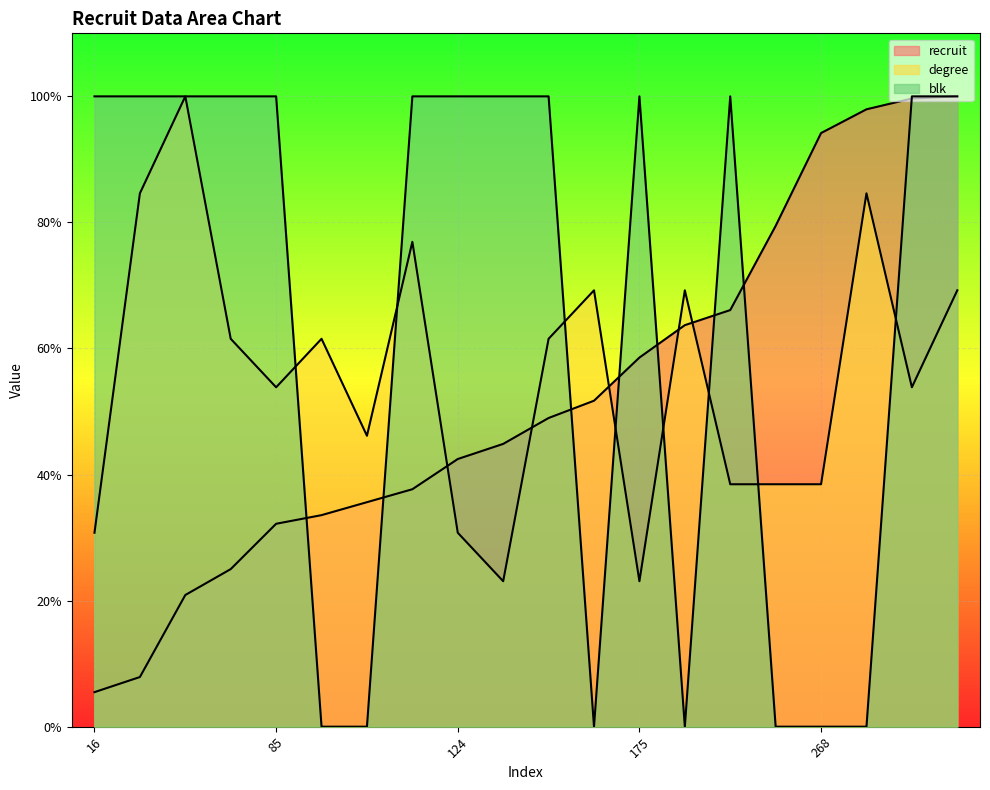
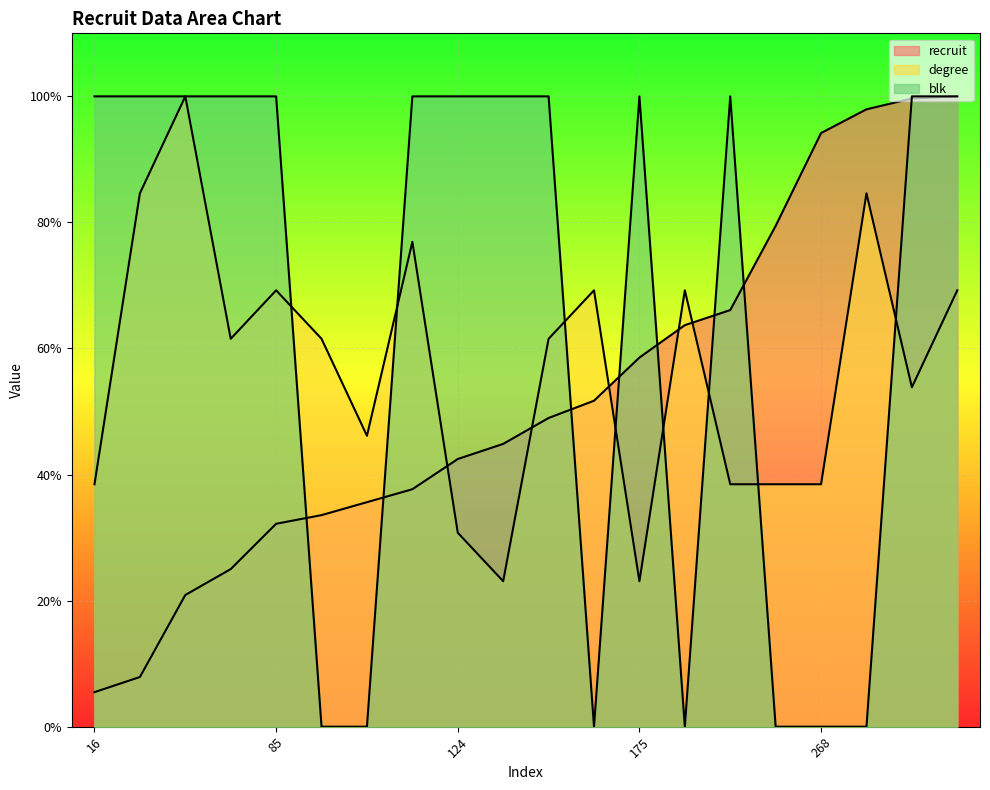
degree, 16: 31% -> 38%
degree, 85: 54% -> 69%
